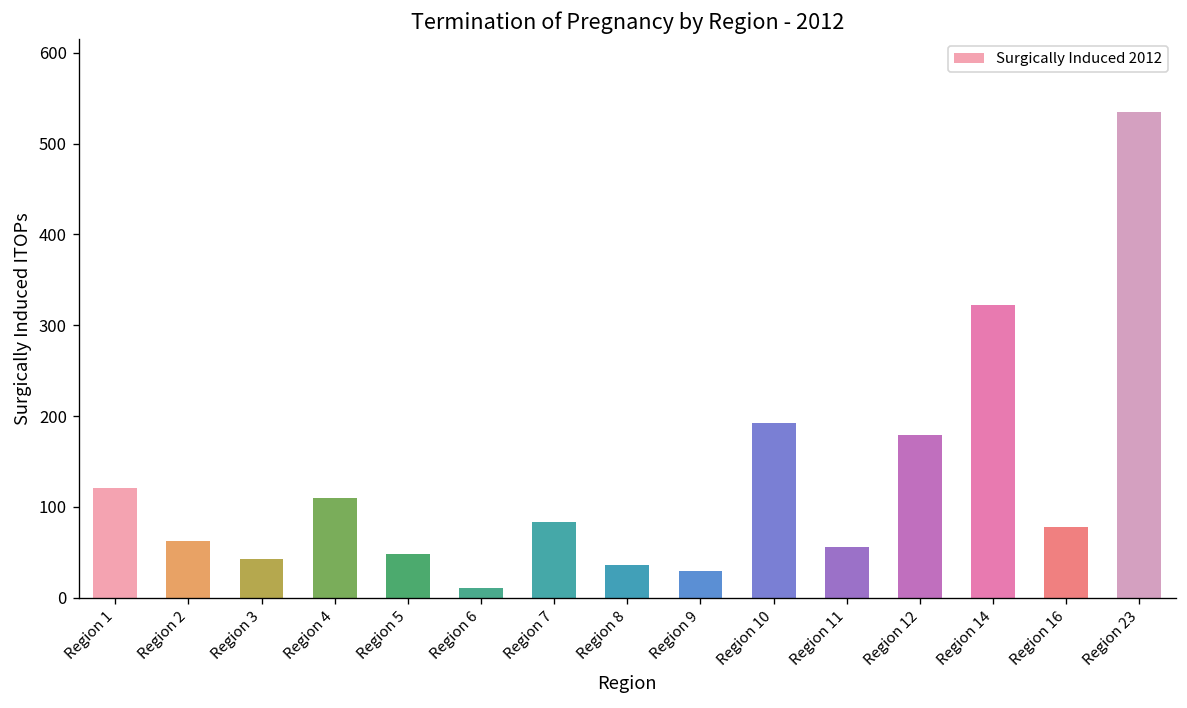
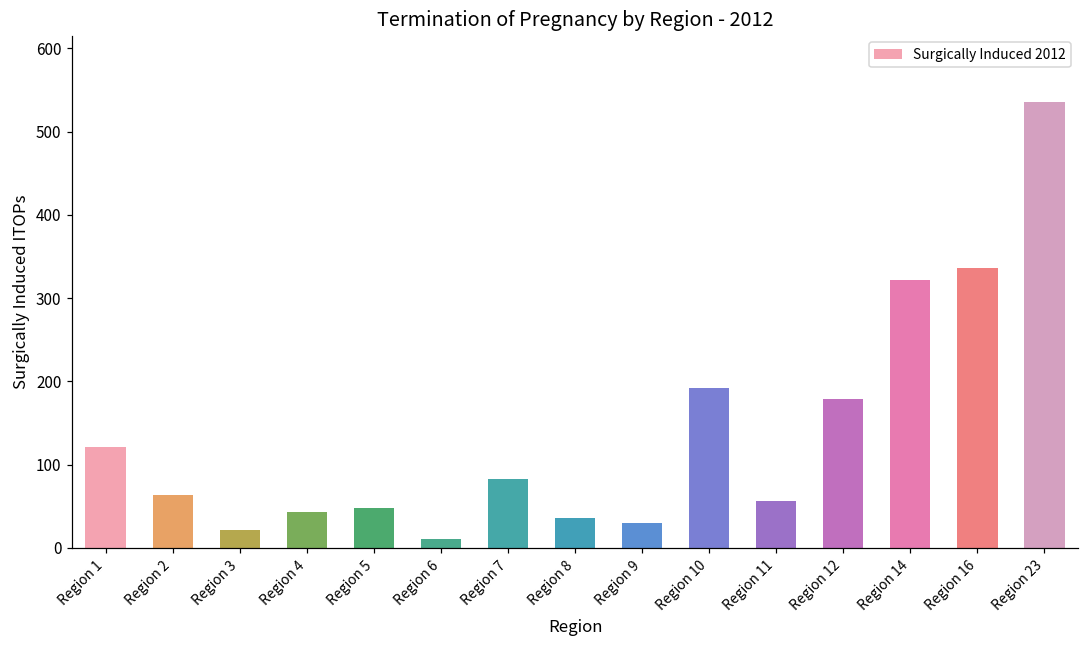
Region 3: 40 -> 20
Region 4: 110 -> 40
Region 16: 80 -> 340
